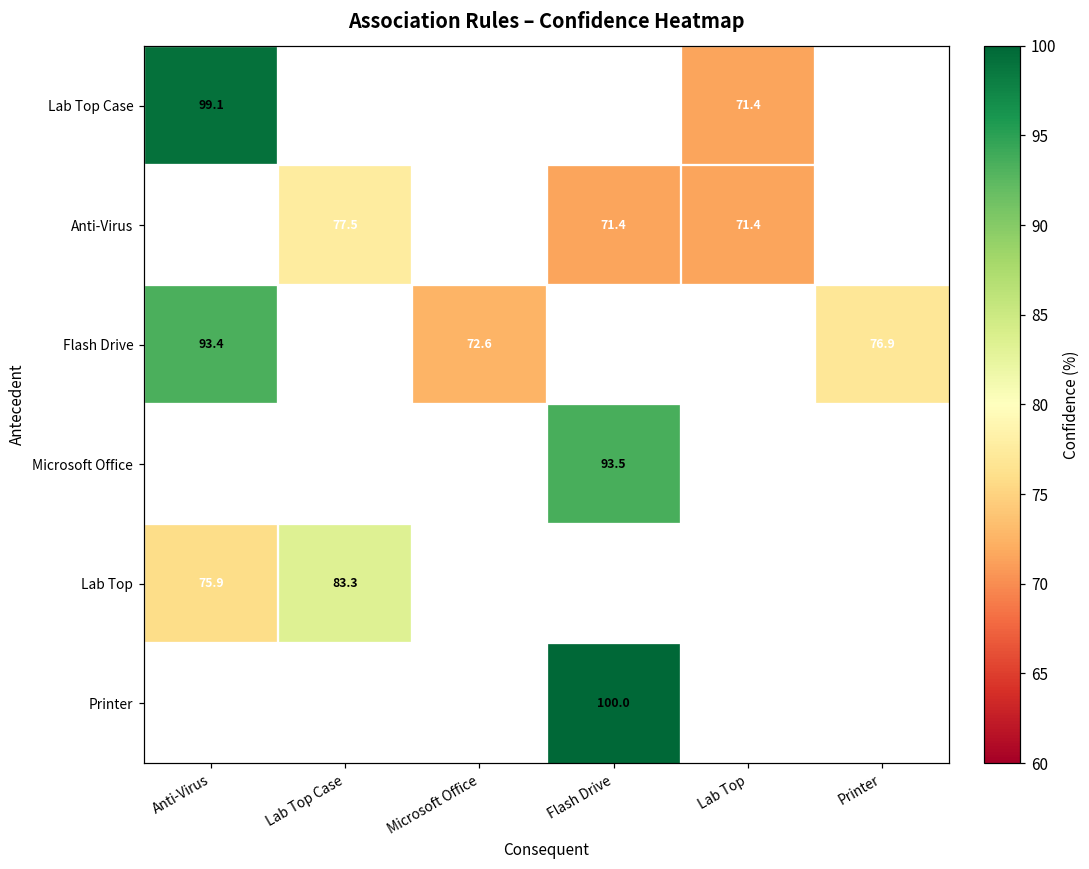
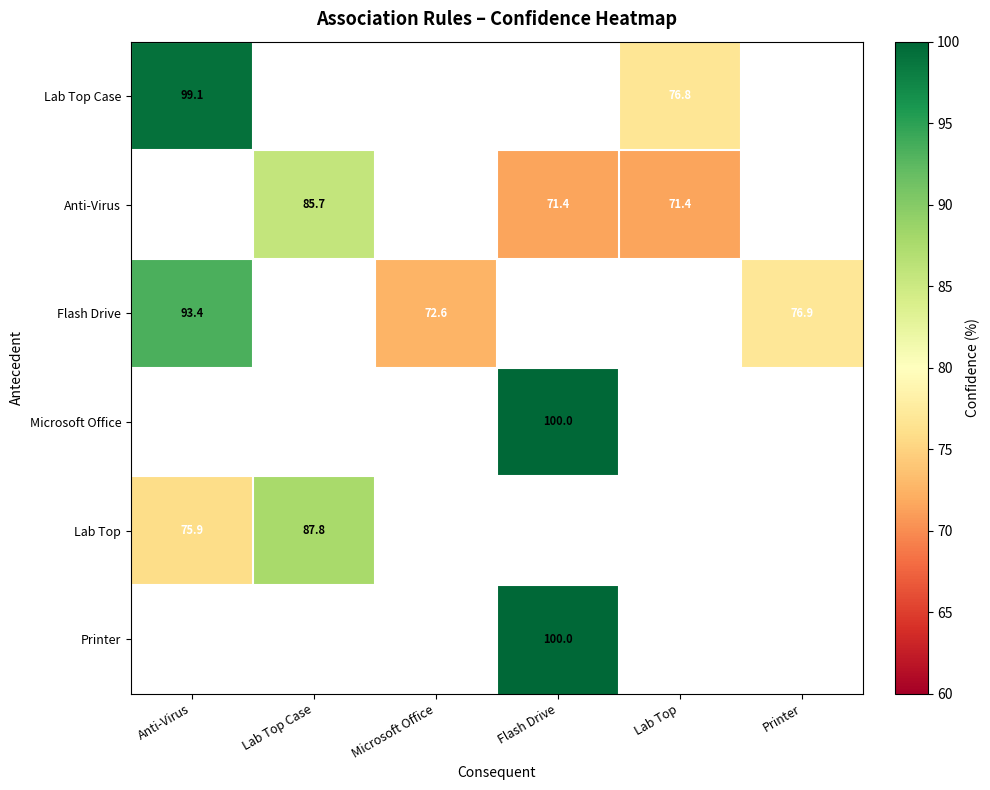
Lab Top Case, Lab Top: 71.4 -> 76.8
Anti-Virus, Lab Top Case: 77.5 -> 85.7
Microsoft Office, Flash Drive: 93.5 -> 100.0
Lab Top, Lab Top Case: 83.3 -> 87.8
